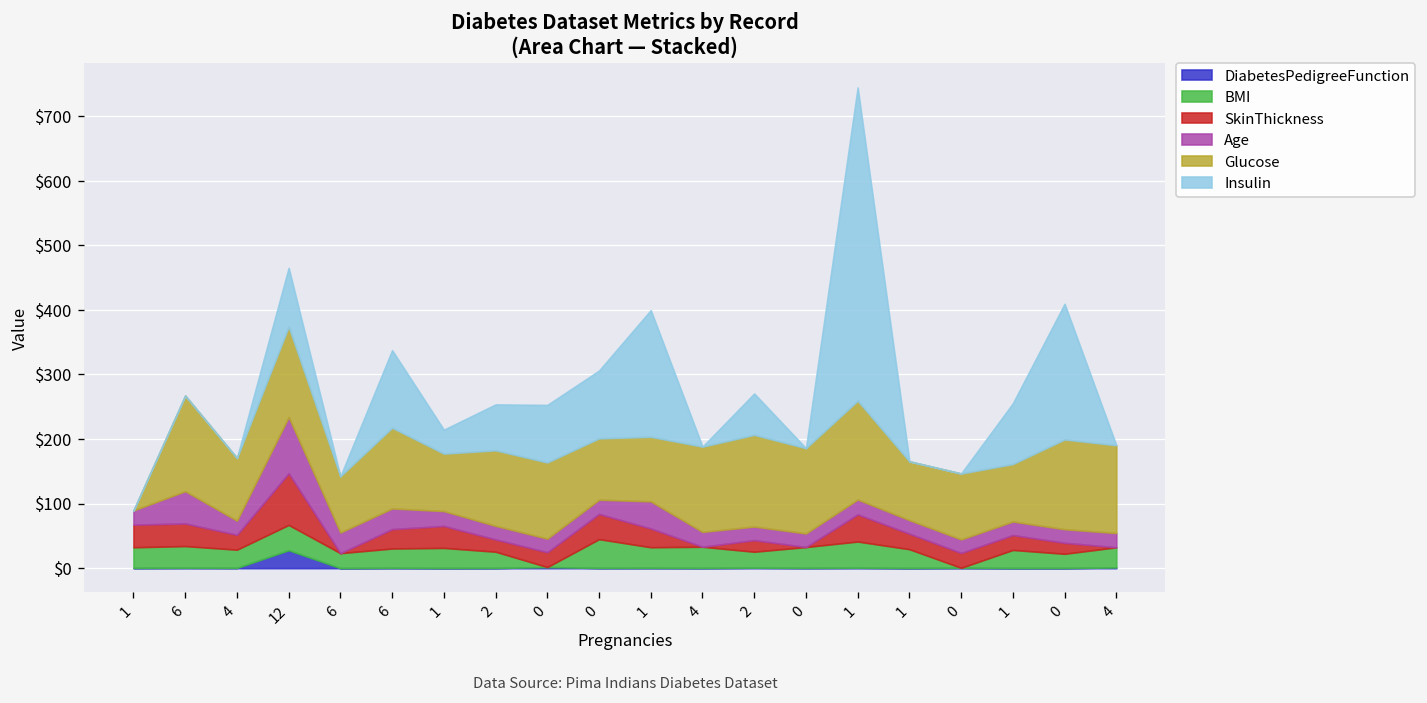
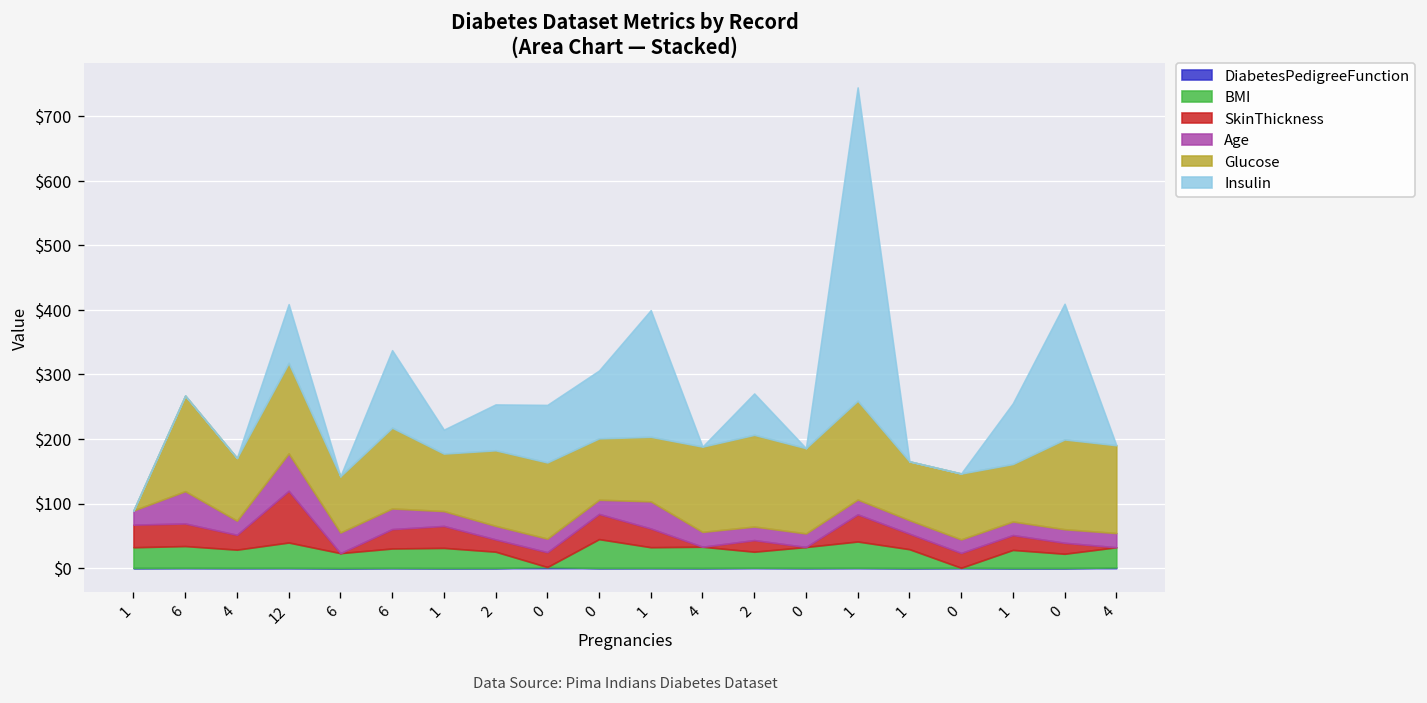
DiabetesPedigreeFunction, 12: $30 -> $0
Age, 12: $90 -> $60
